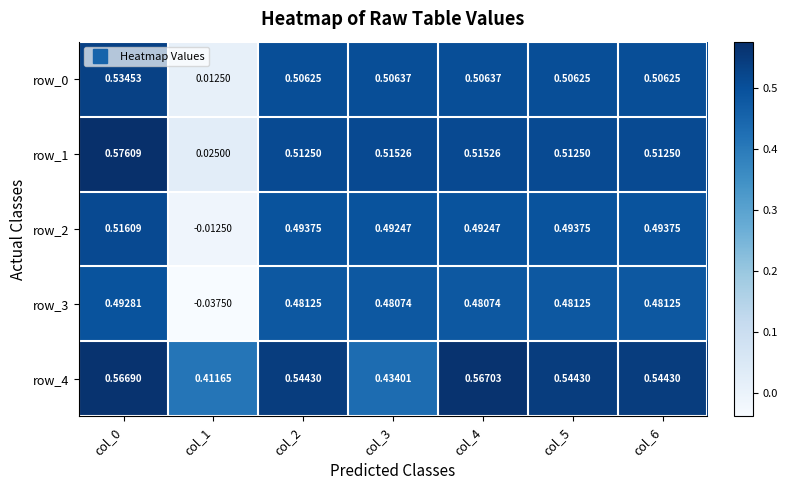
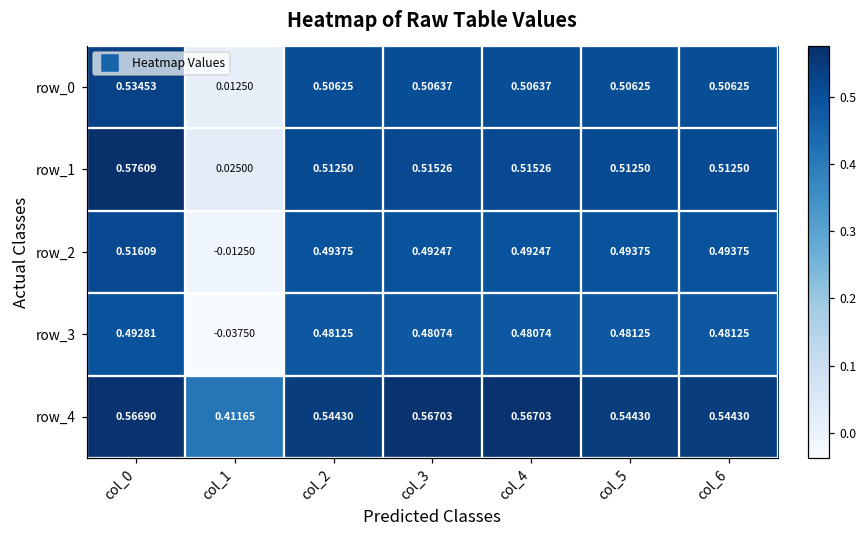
row_4, col_3: 0.43401 -> 0.56703
